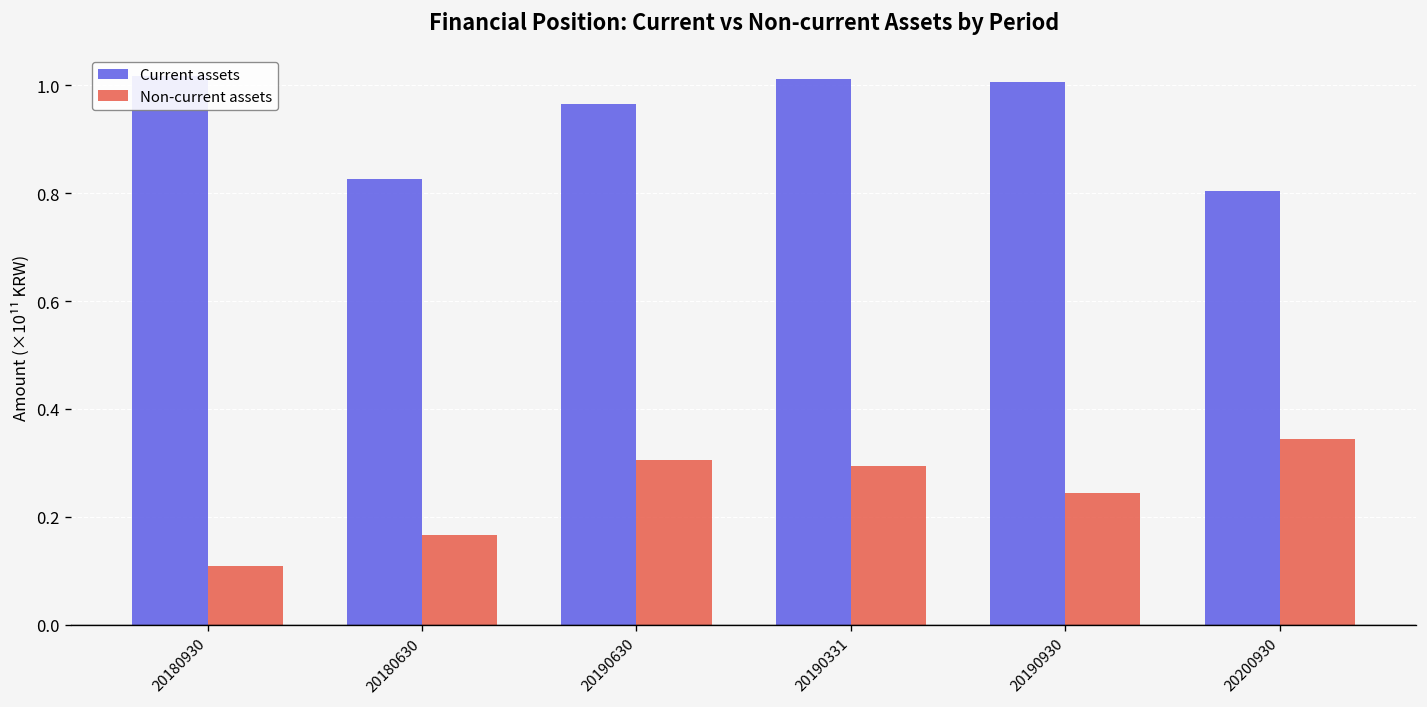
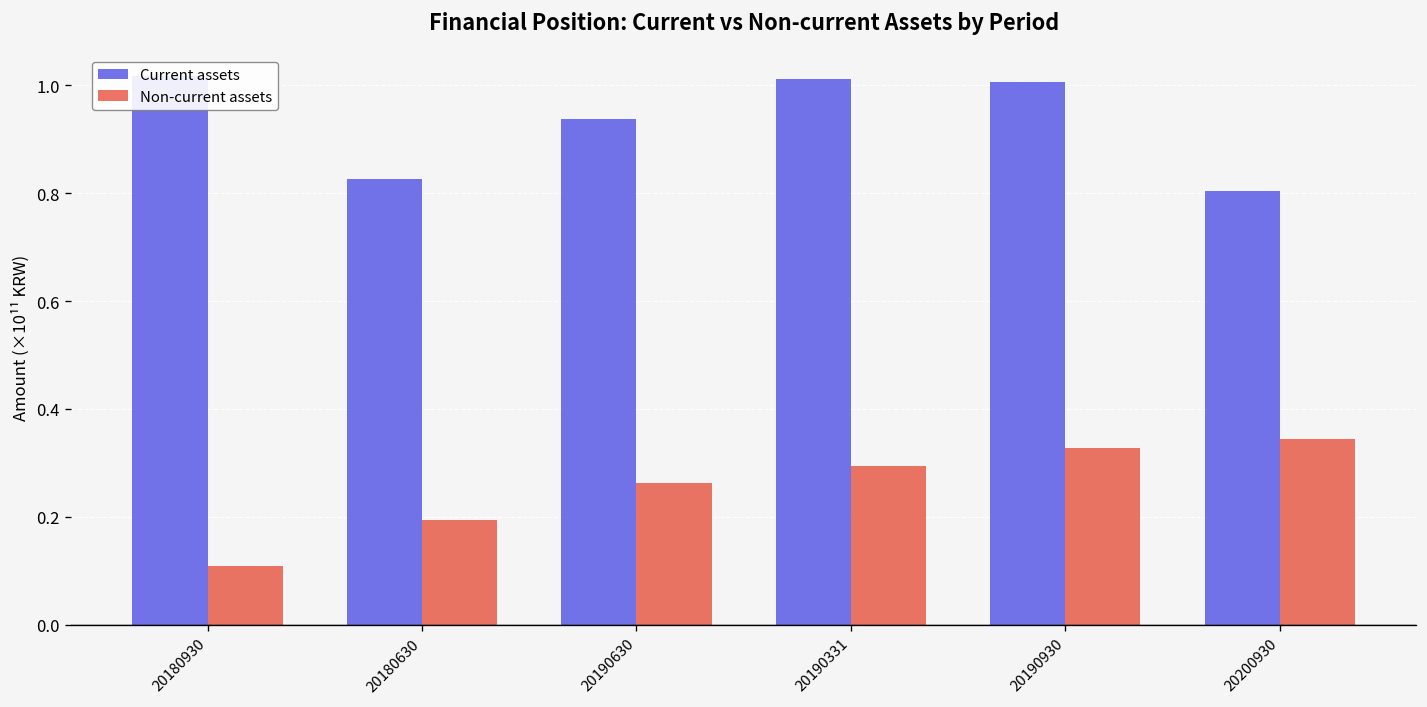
Non-current assets, 20180630: 0.17 -> 0.19
Current assets, 20190630: 0.97 -> 0.94
Non-current assets, 20190630: 0.31 -> 0.26
Non-current assets, 20190930: 0.24 -> 0.33
